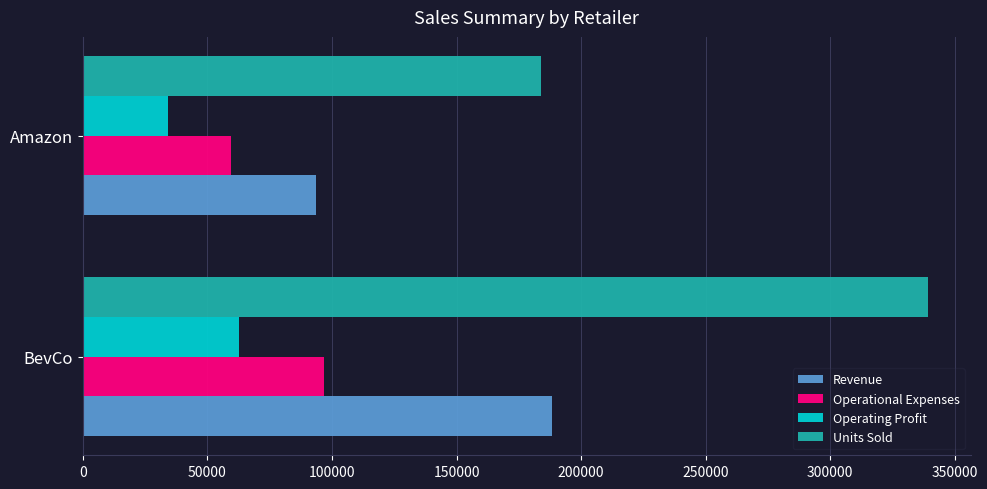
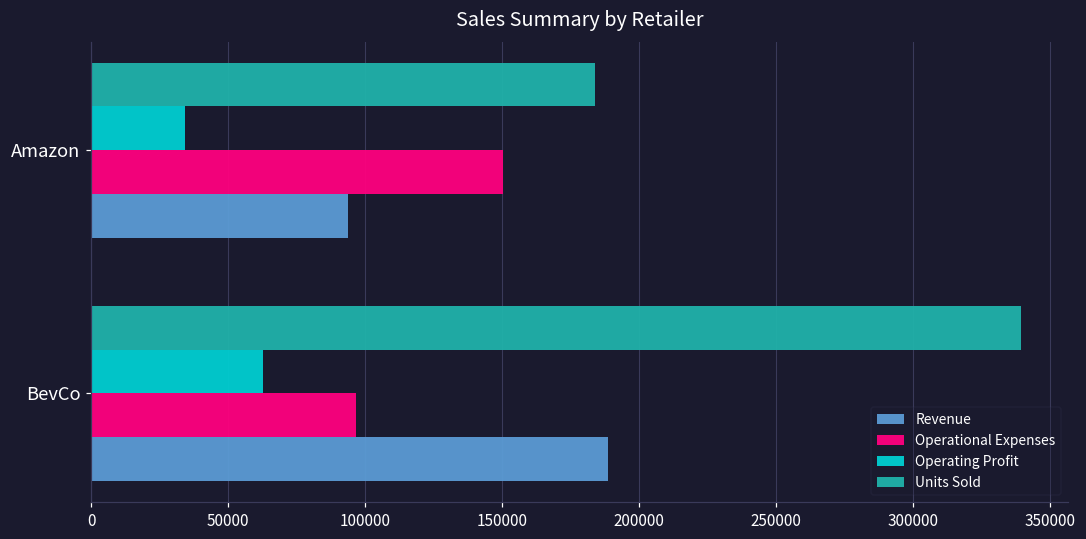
Operational Expenses, Amazon: 60000 -> 150000
